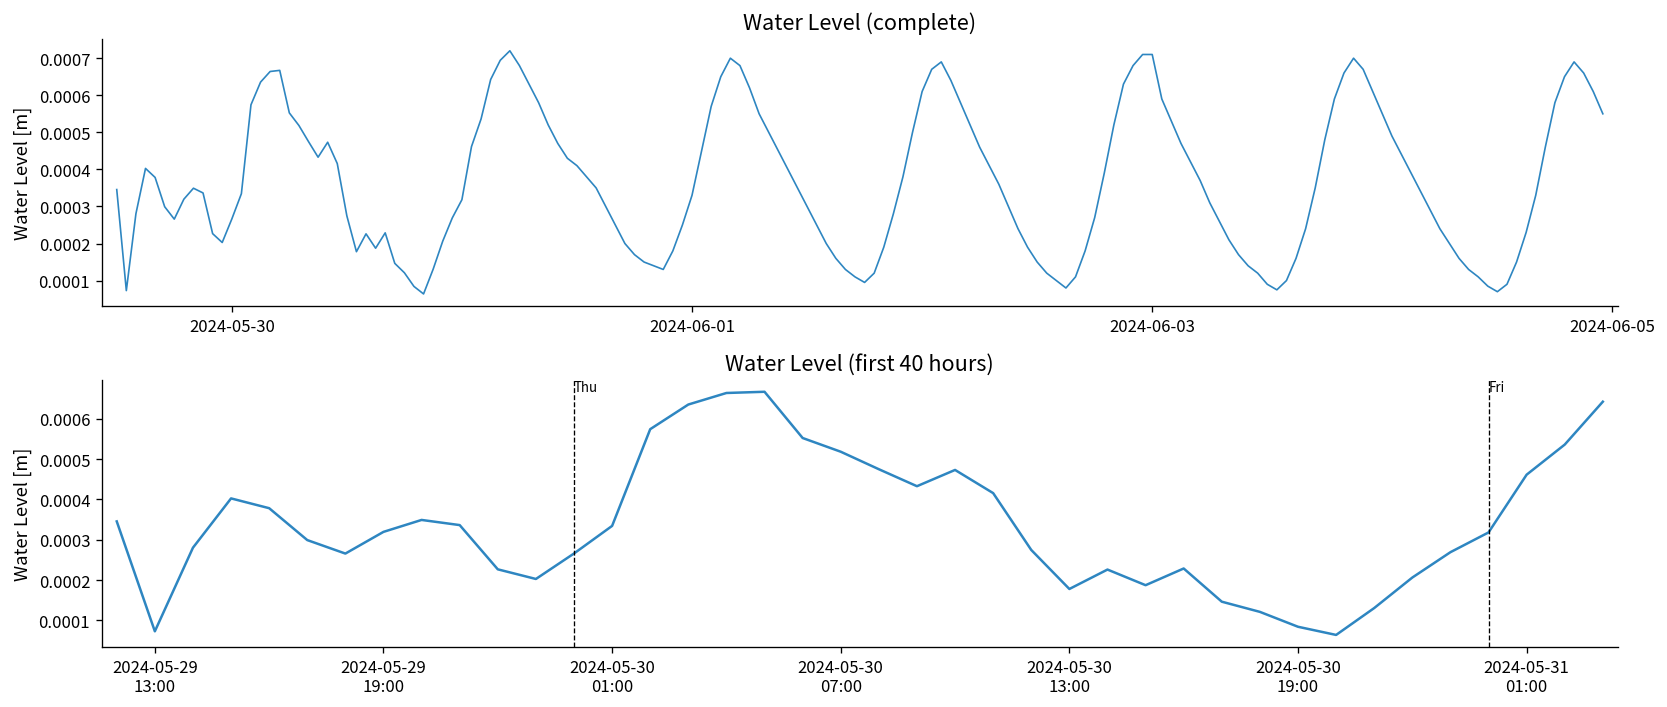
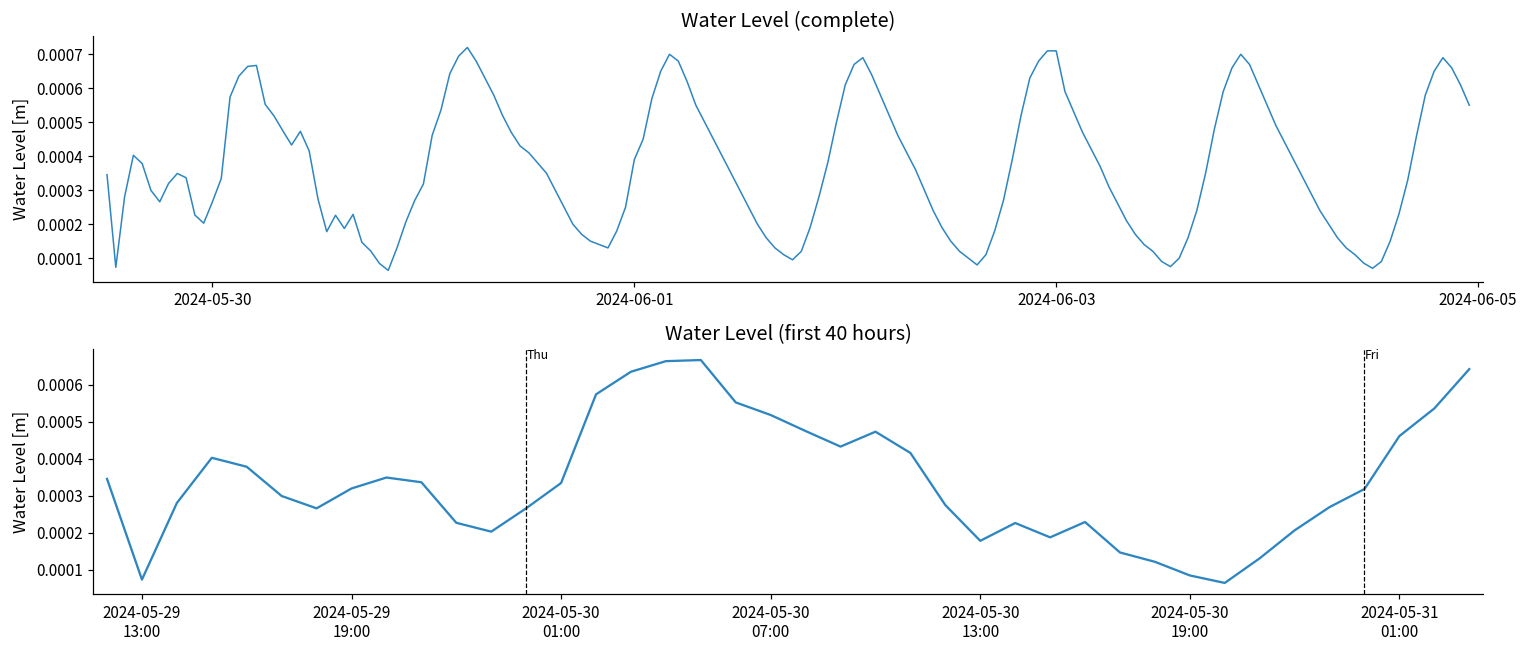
Water Level (complete), 2024-06-01: 0.00033 -> 0.00039
